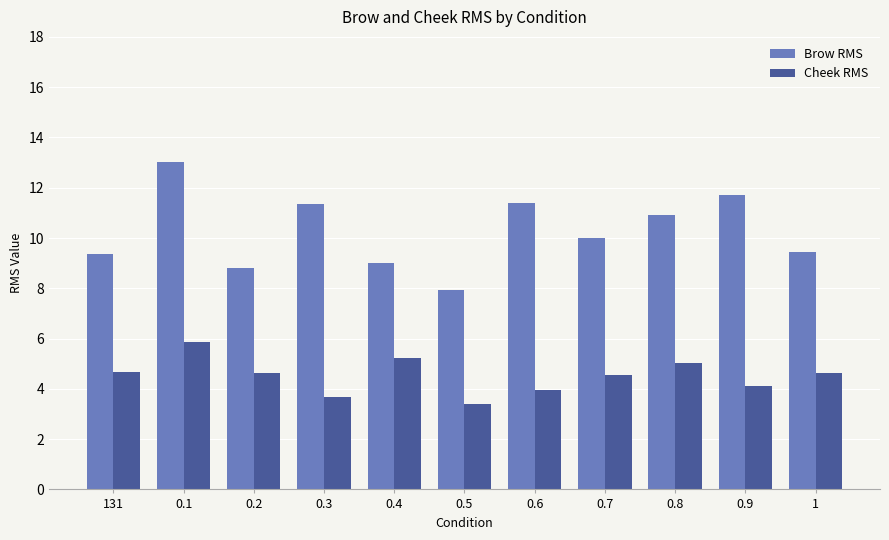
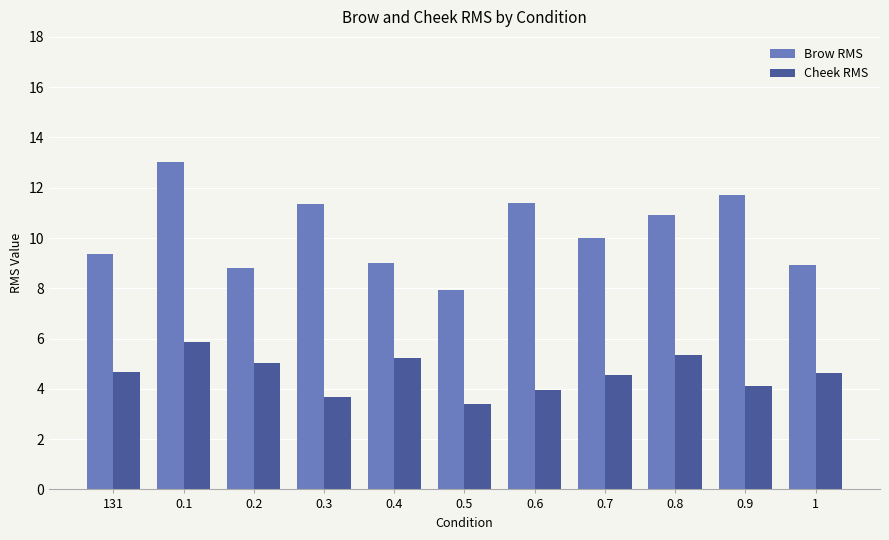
Cheek RMS, 0.2: 4.6 -> 5.0
Cheek RMS, 0.8: 5.0 -> 5.4
Brow RMS, 1: 9.5 -> 8.9
